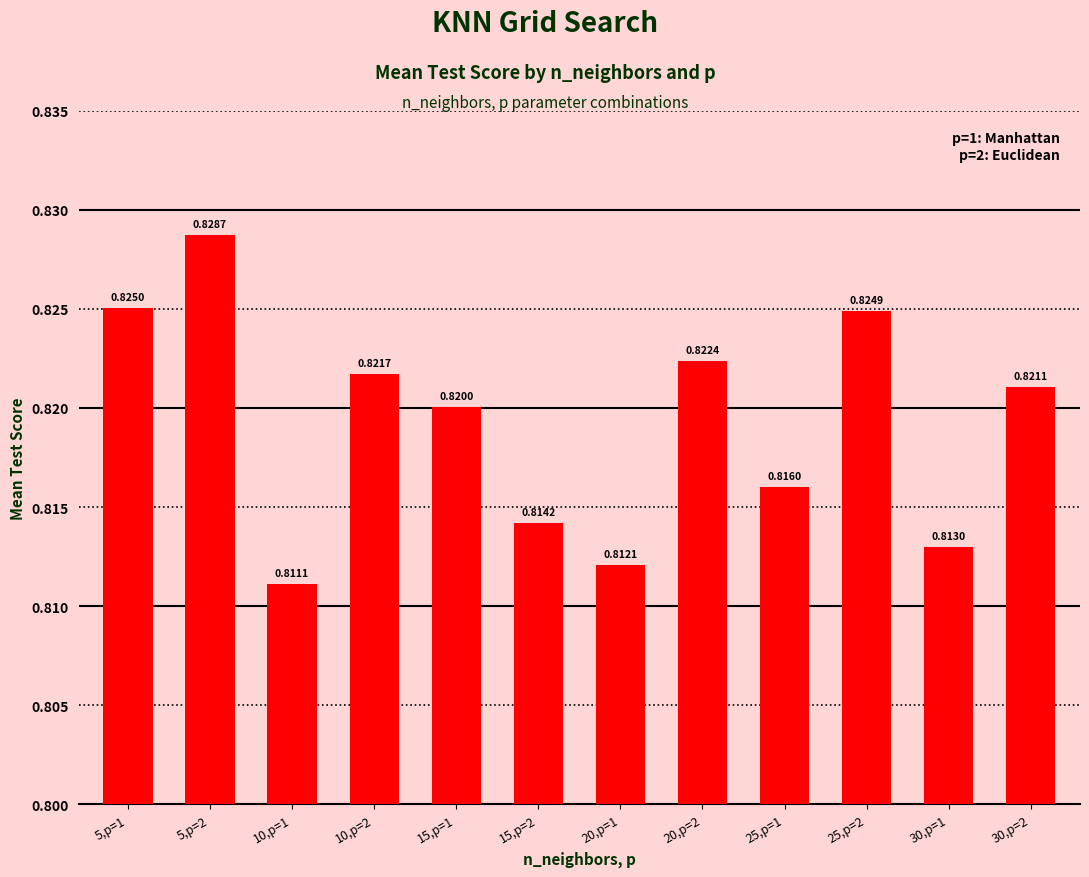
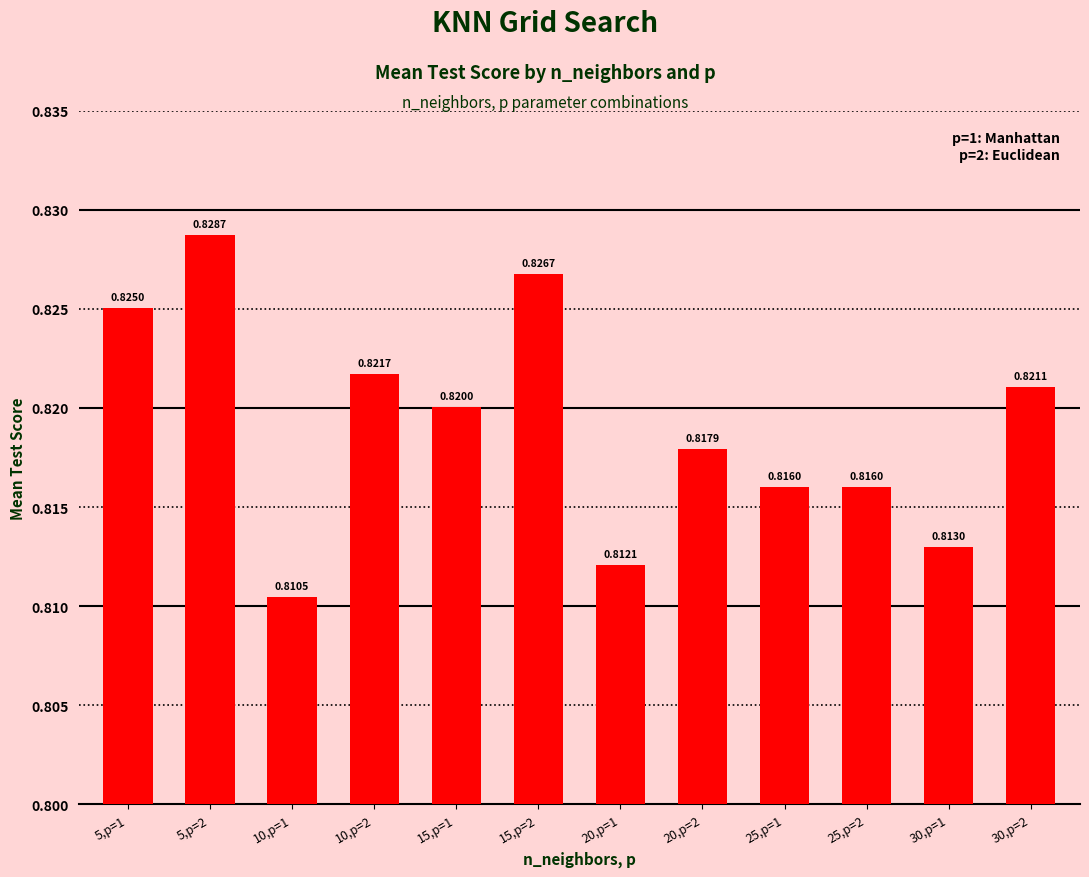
10,p=1: 0.8111 -> 0.8105
15,p=2: 0.8142 -> 0.8267
20,p=2: 0.8224 -> 0.8179
25,p=2: 0.8249 -> 0.8160
